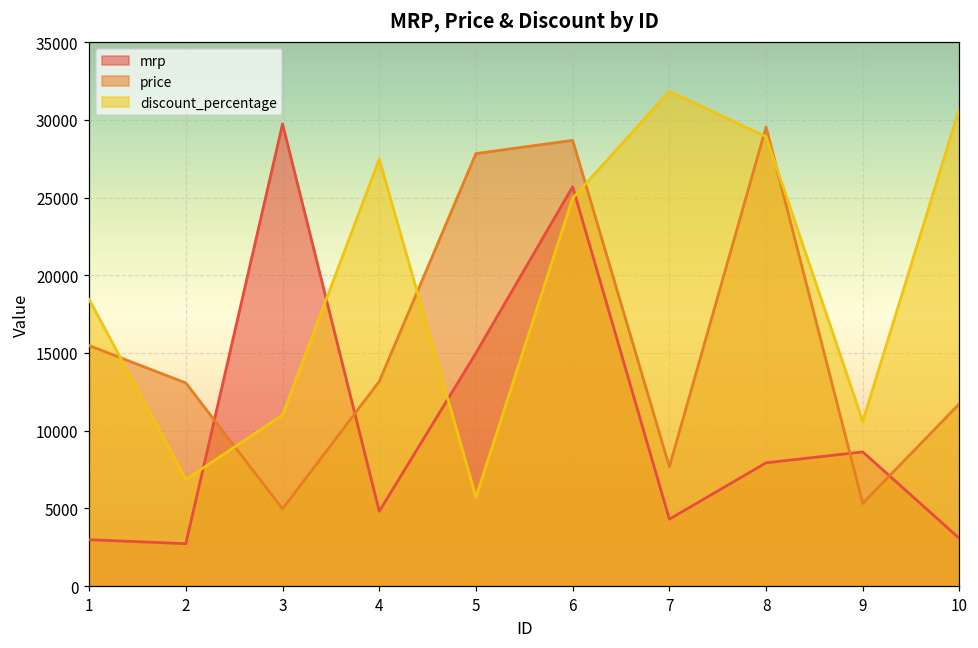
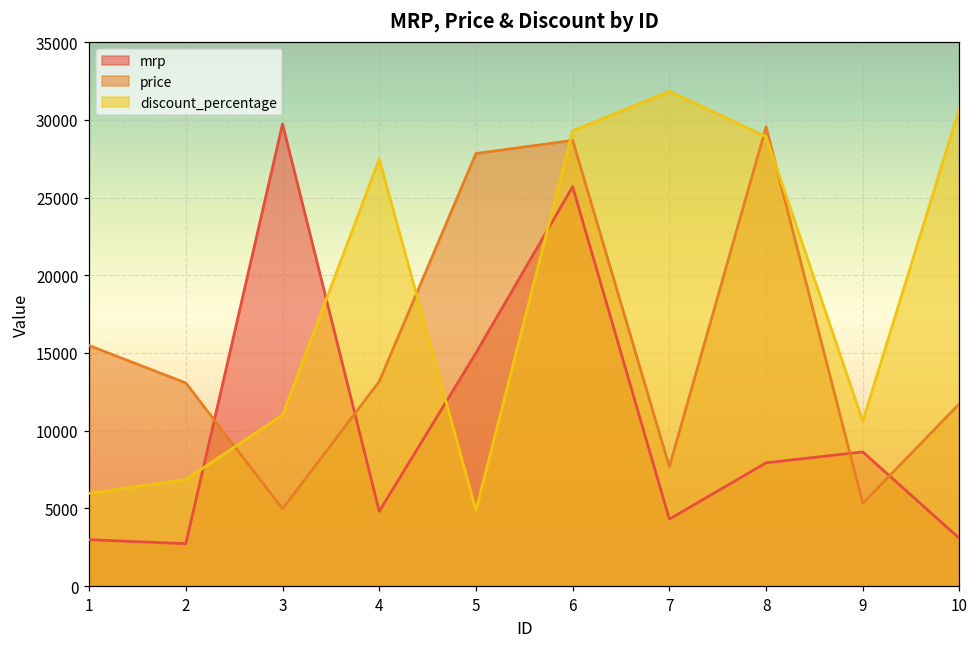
discount_percentage, 1: 18400 -> 6000
discount_percentage, 5: 5700 -> 4900
discount_percentage, 6: 25000 -> 29300
